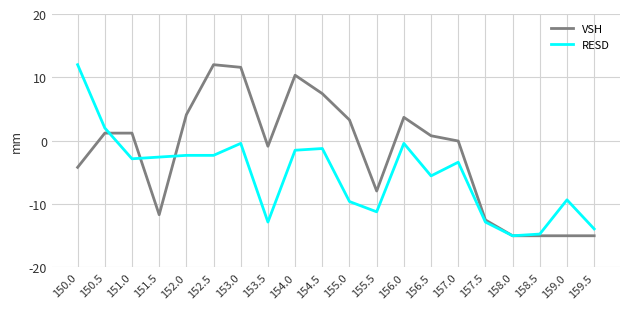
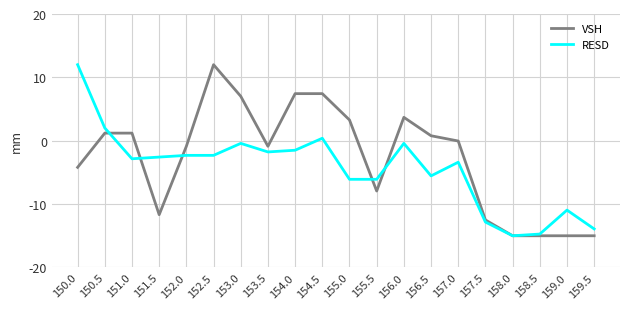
VSH, 152.0: 4 -> -1
VSH, 153.0: 12 -> 7
RESD, 153.5: -13 -> -2
VSH, 154.0: 10 -> 7
RESD, 154.5: -1 -> 0
RESD, 155.0: -10 -> -6
RESD, 155.5: -11 -> -6
RESD, 159.0: -9 -> -11
